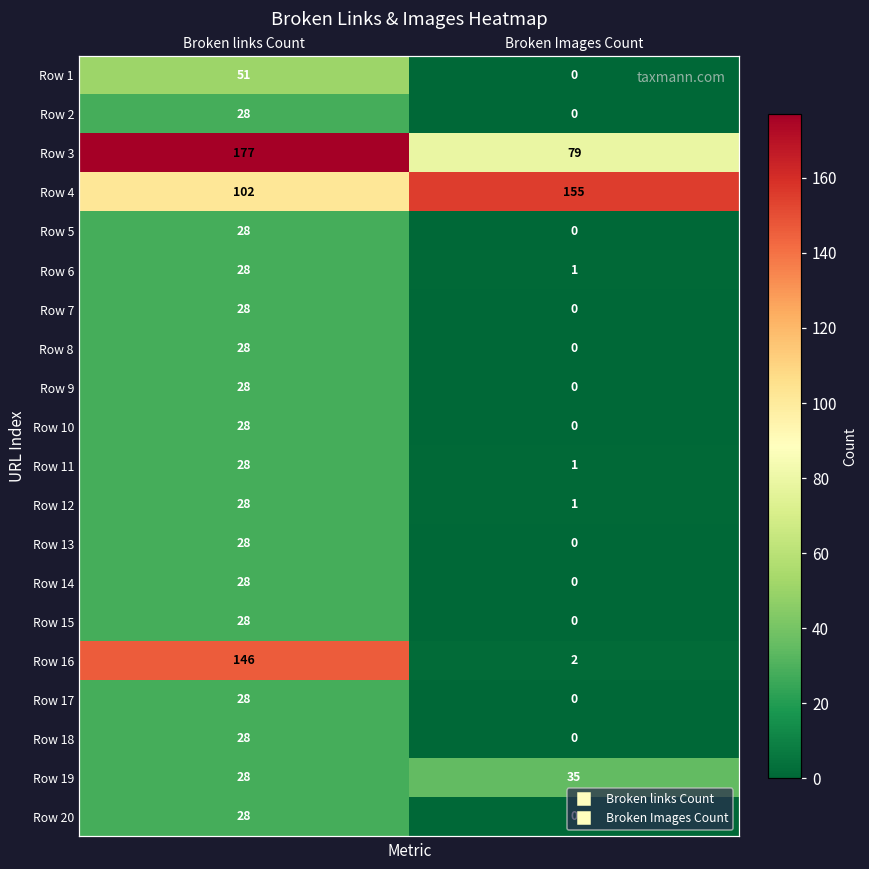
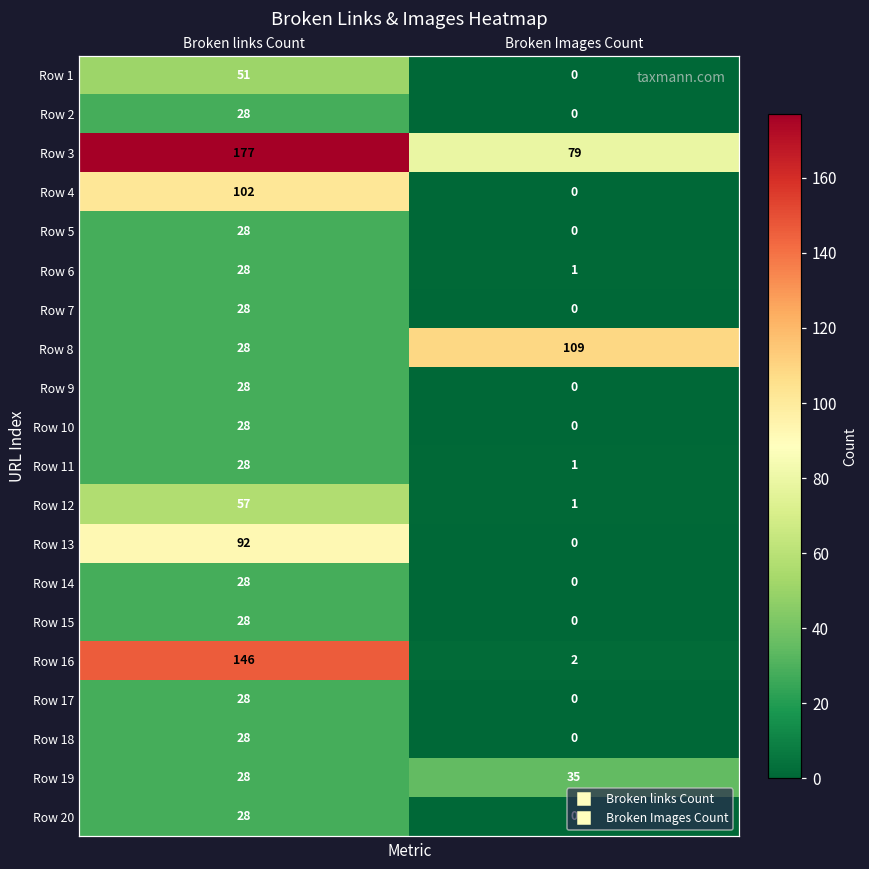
Row 4, Broken Images Count: 155 -> 0
Row 8, Broken Images Count: 0 -> 109
Row 12, Broken links Count: 28 -> 57
Row 13, Broken links Count: 28 -> 92
